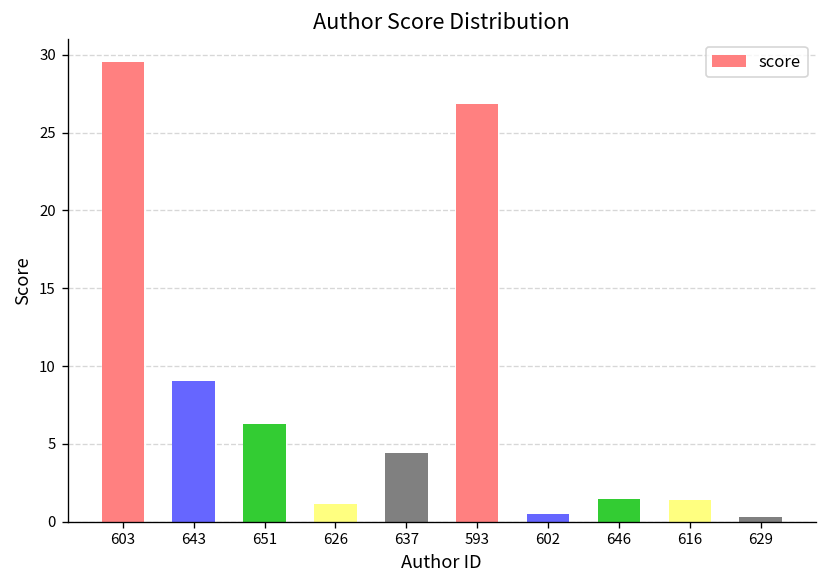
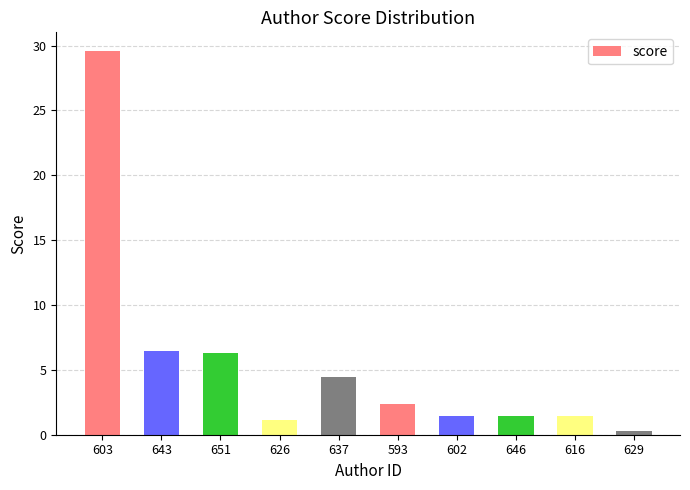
643: 9.0 -> 6.5
593: 26.8 -> 2.3
602: 0.5 -> 1.5
